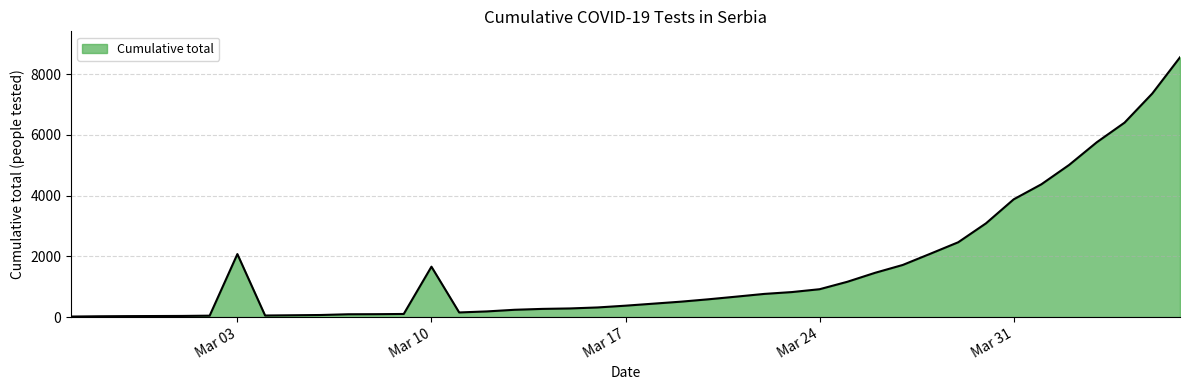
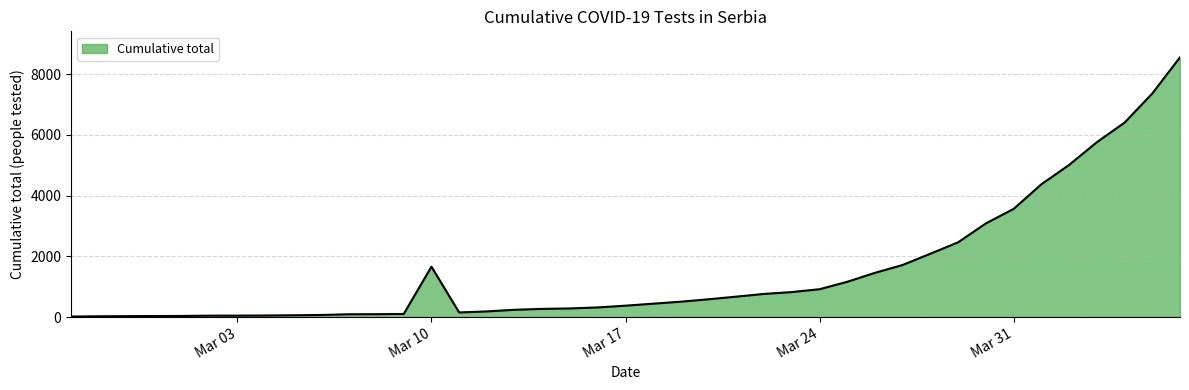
Mar 03: 2100 -> 0
Mar 31: 3900 -> 3600
